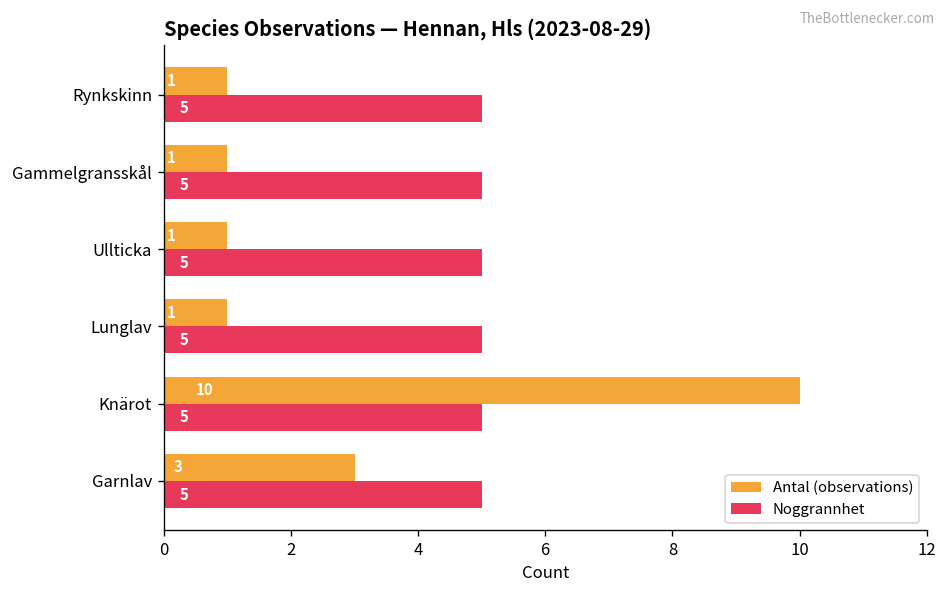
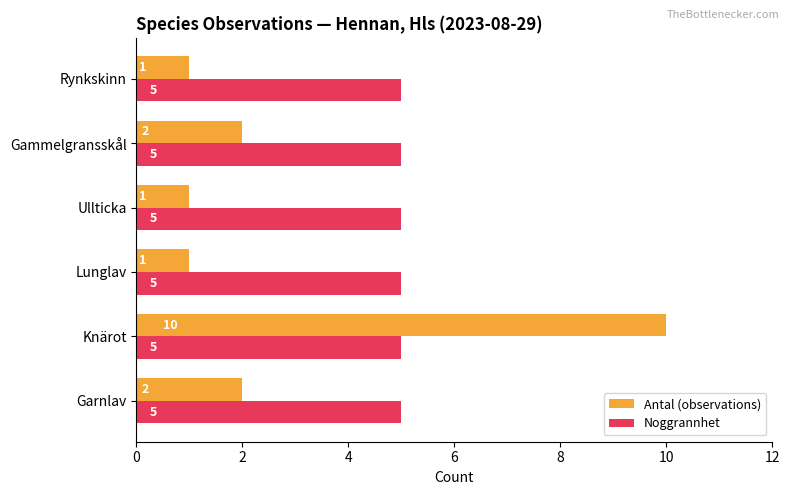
Antal (observations), Gammelgransskål: 1 -> 2
Antal (observations), Garnlav: 3 -> 2
